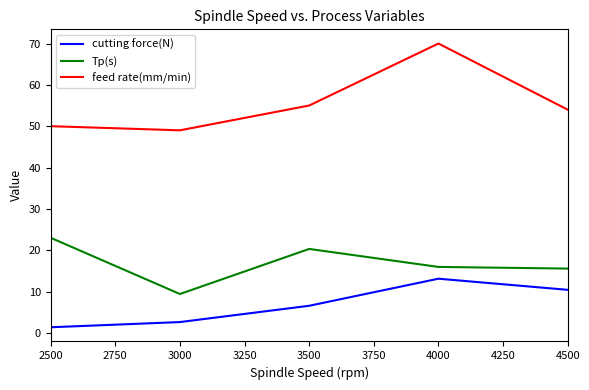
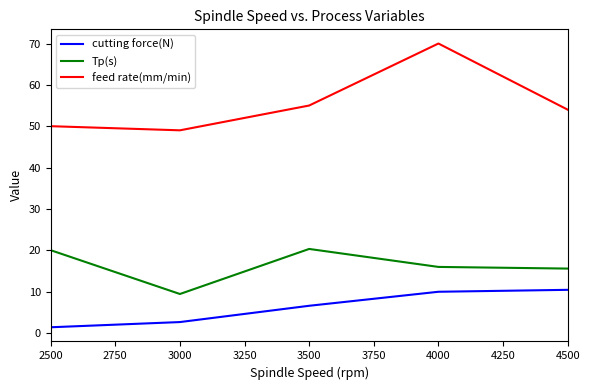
Tp(s), 2500: 23 -> 20
cutting force(N), 4000: 13 -> 10
